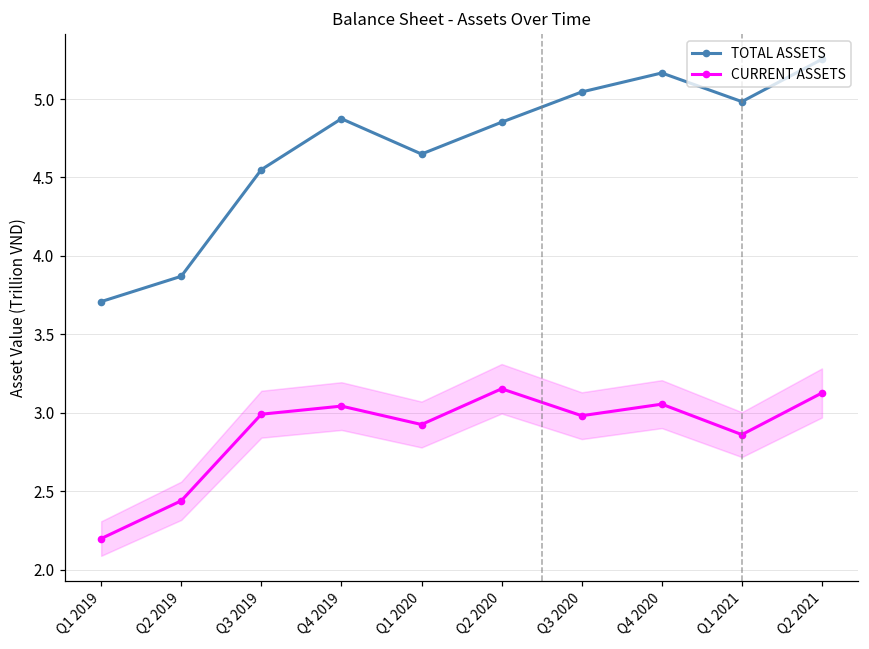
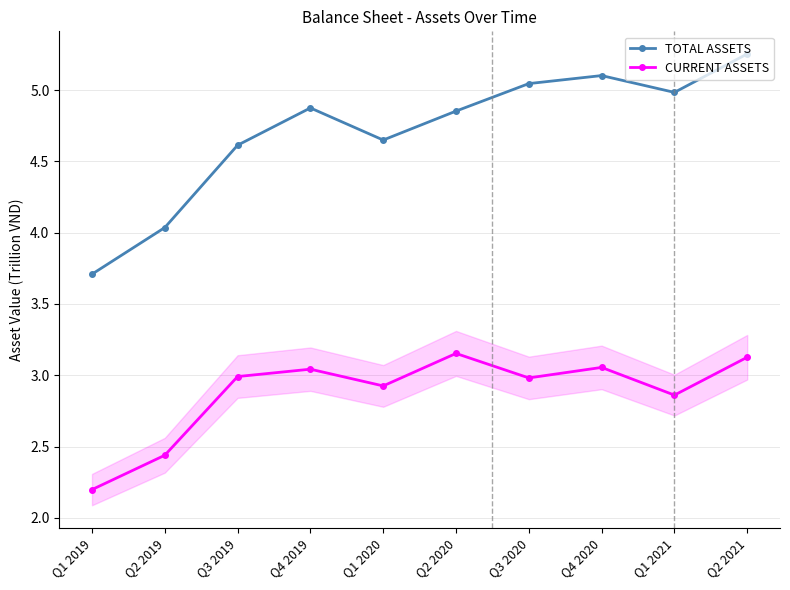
TOTAL ASSETS, Q2 2019: 3.87 -> 4.04
TOTAL ASSETS, Q3 2019: 4.55 -> 4.61
TOTAL ASSETS, Q4 2020: 5.17 -> 5.10
